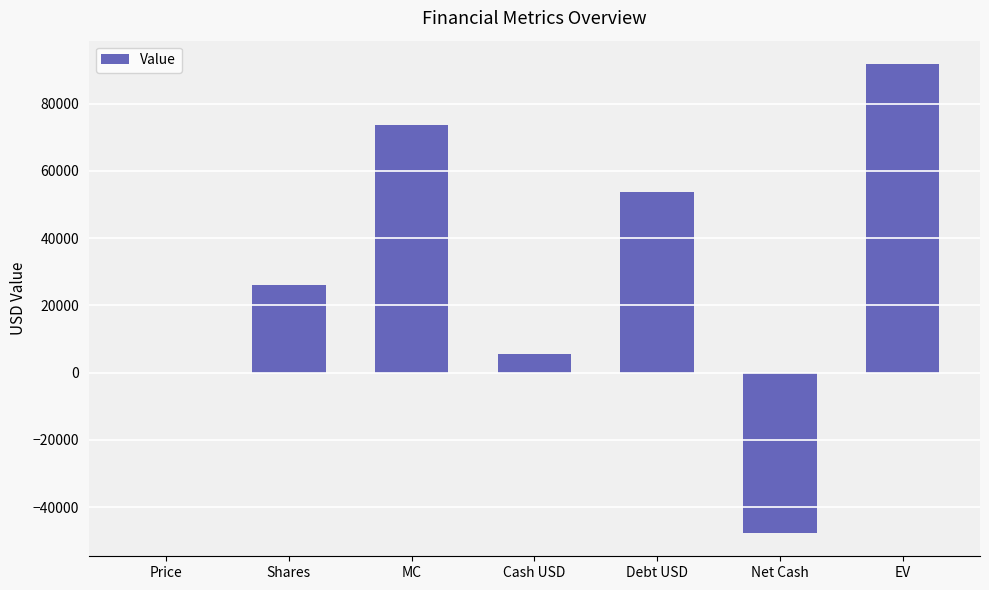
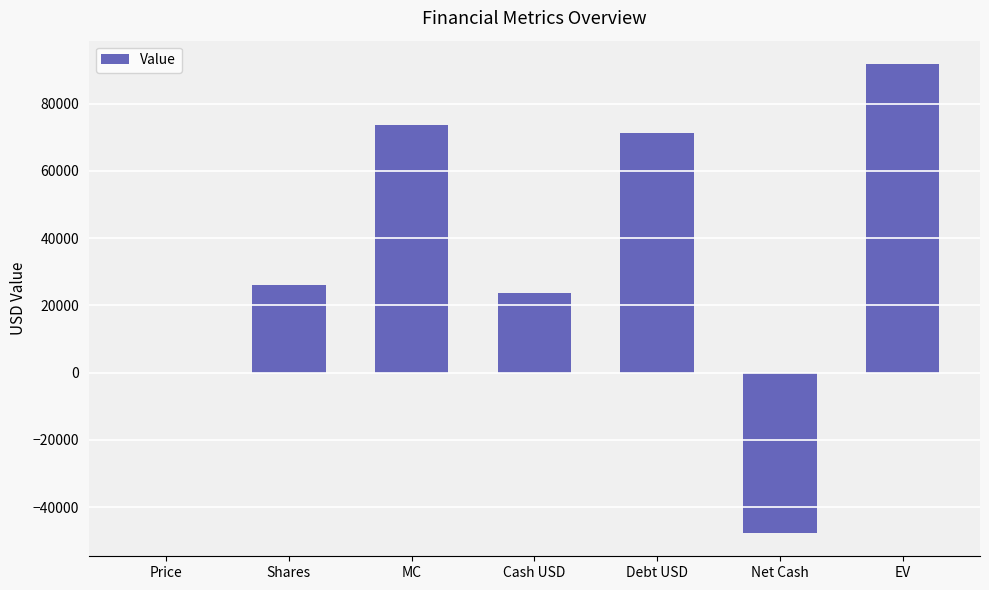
Cash USD: 6000 -> 24000
Debt USD: 54000 -> 71000
